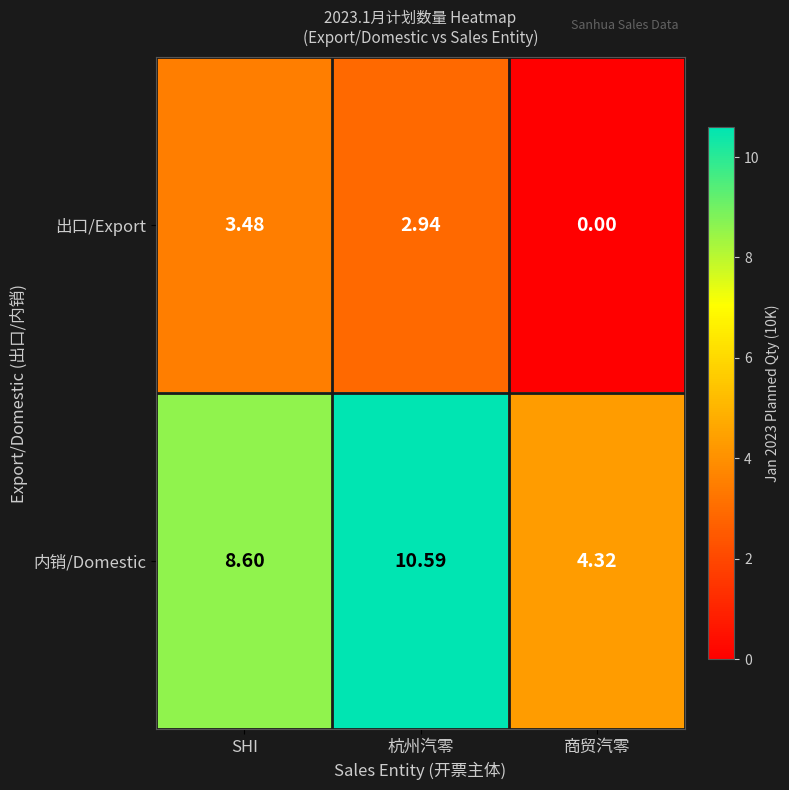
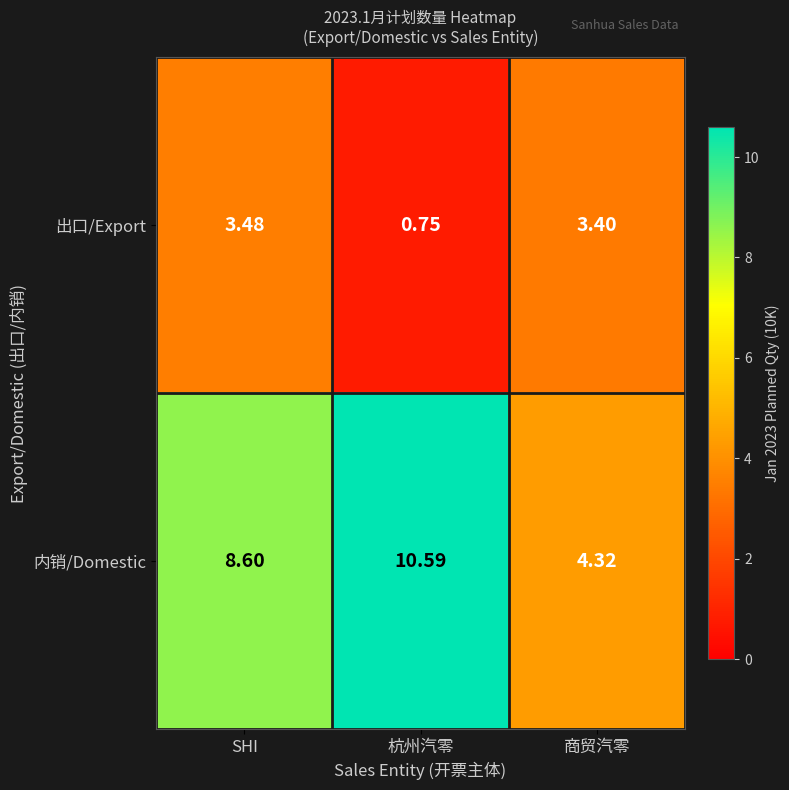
出口/Export, 杭州汽零: 2.94 -> 0.75
出口/Export, 商贸汽零: 0.00 -> 3.40
